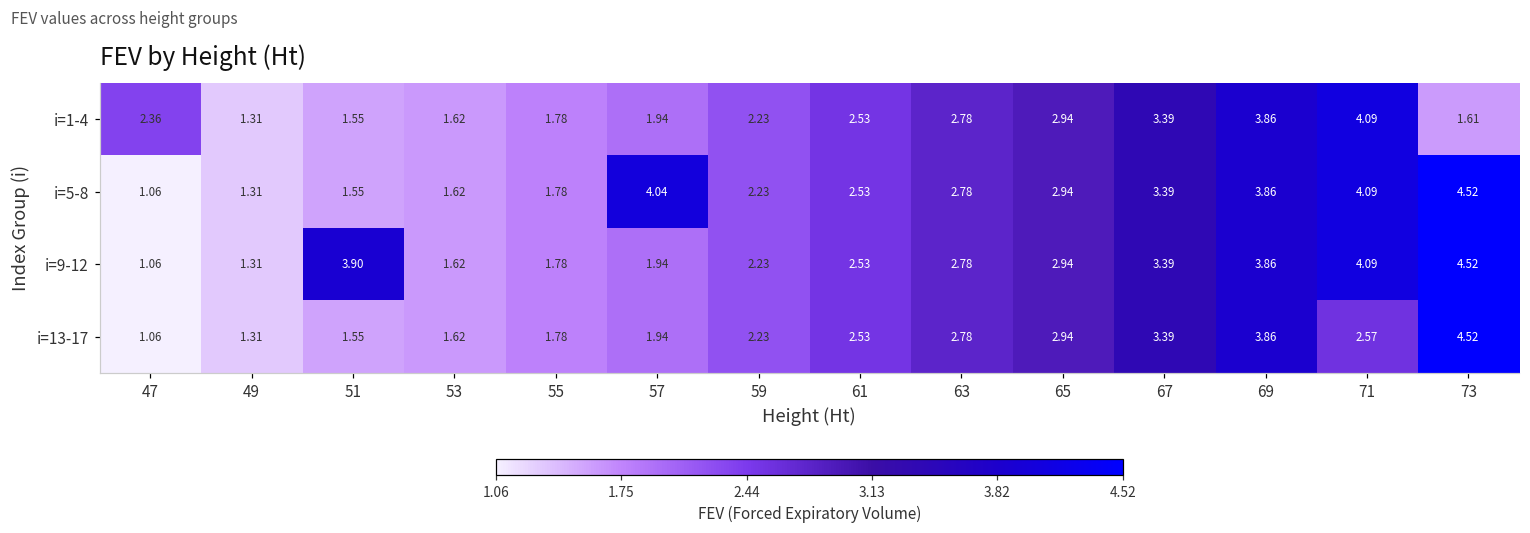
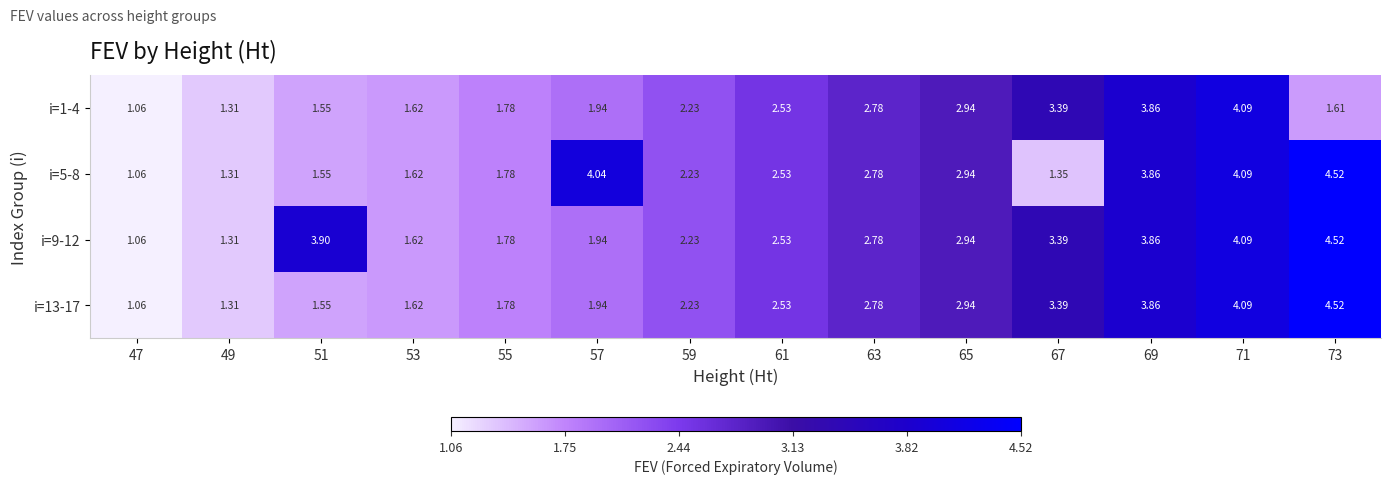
i=1-4, 47: 2.36 -> 1.06
i=5-8, 67: 3.39 -> 1.35
i=13-17, 71: 2.57 -> 4.09
